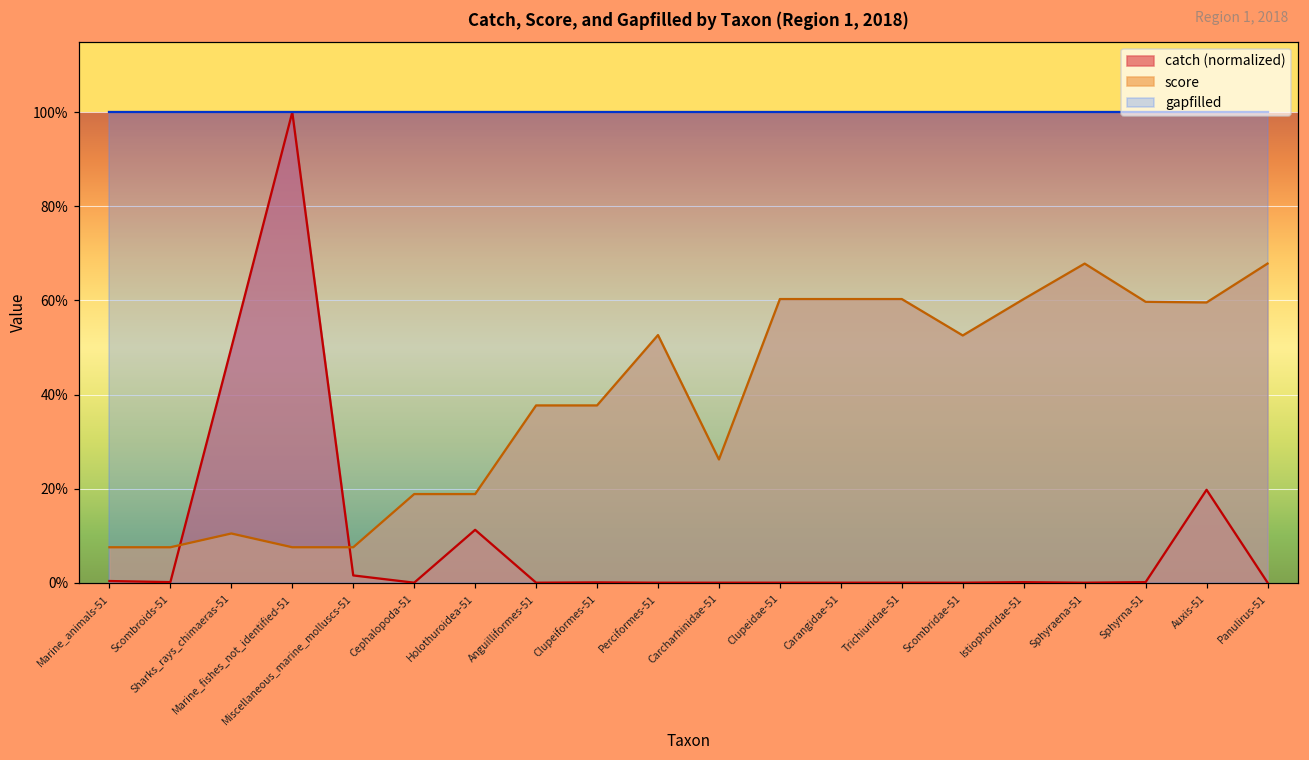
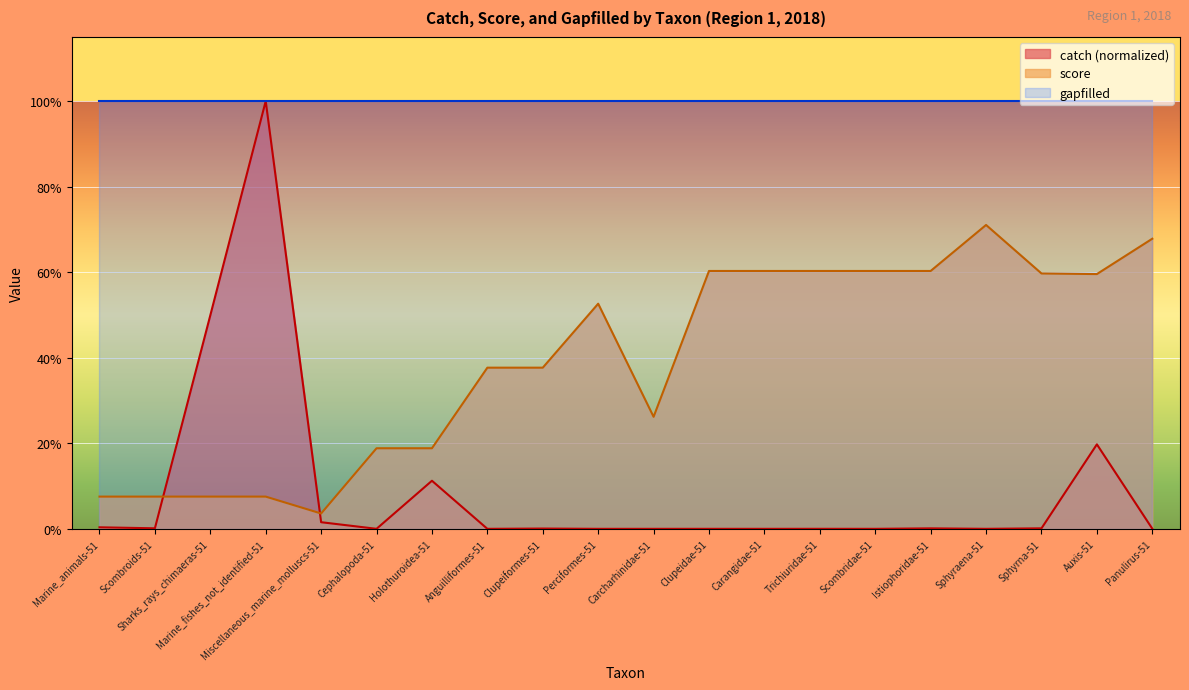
score, Sharks_rays_chimaeras-51: 10% -> 8%
score, Miscellaneous_marine_molluscs-51: 8% -> 4%
score, Scombridae-51: 53% -> 60%
score, Sphyraena-51: 68% -> 71%
